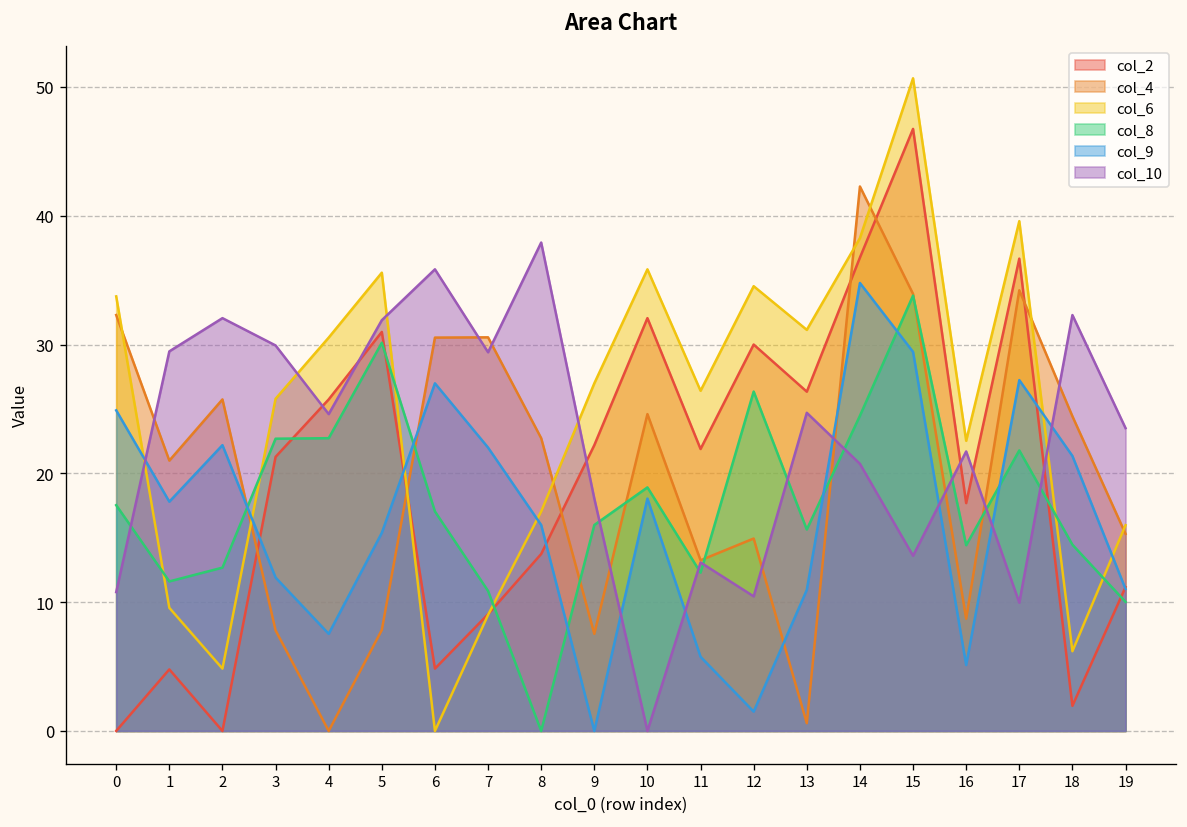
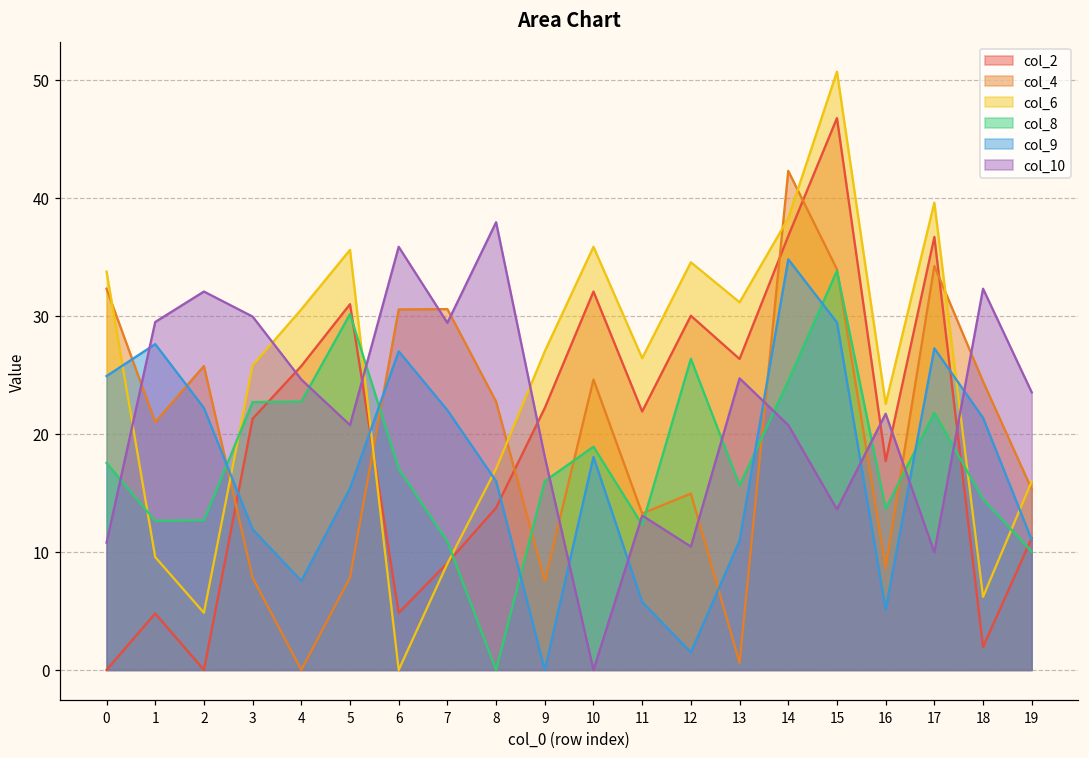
col_8, 1: 11.6 -> 12.6
col_9, 1: 17.8 -> 27.6
col_10, 5: 31.9 -> 20.7
col_8, 16: 14.4 -> 13.7
